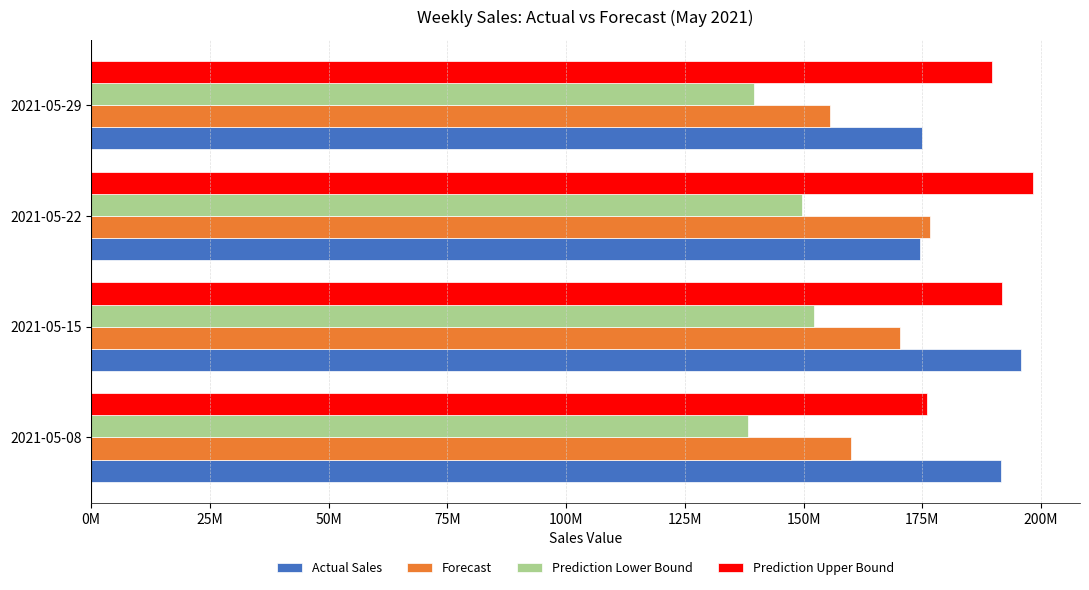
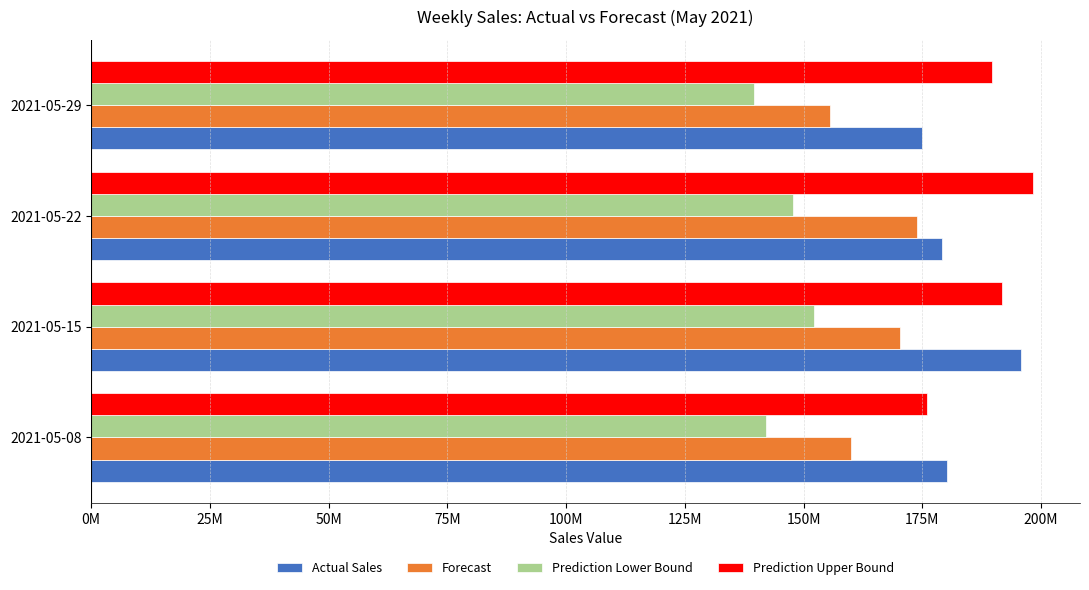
Prediction Lower Bound, 2021-05-22: 150000000 -> 148000000
Forecast, 2021-05-22: 177000000 -> 174000000
Actual Sales, 2021-05-22: 175000000 -> 179000000
Prediction Lower Bound, 2021-05-08: 138000000 -> 142000000
Actual Sales, 2021-05-08: 191000000 -> 180000000
